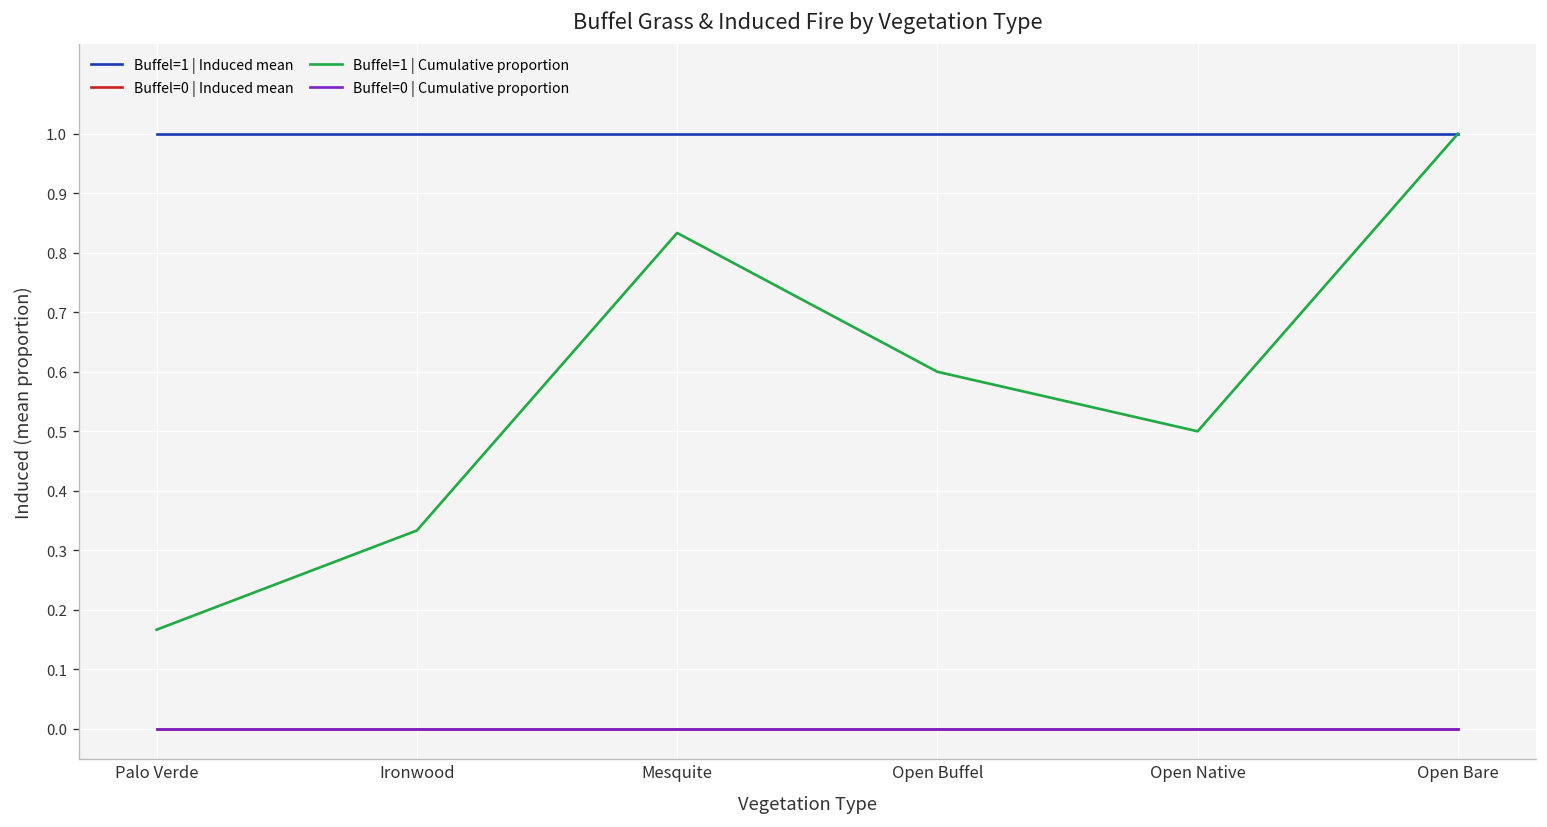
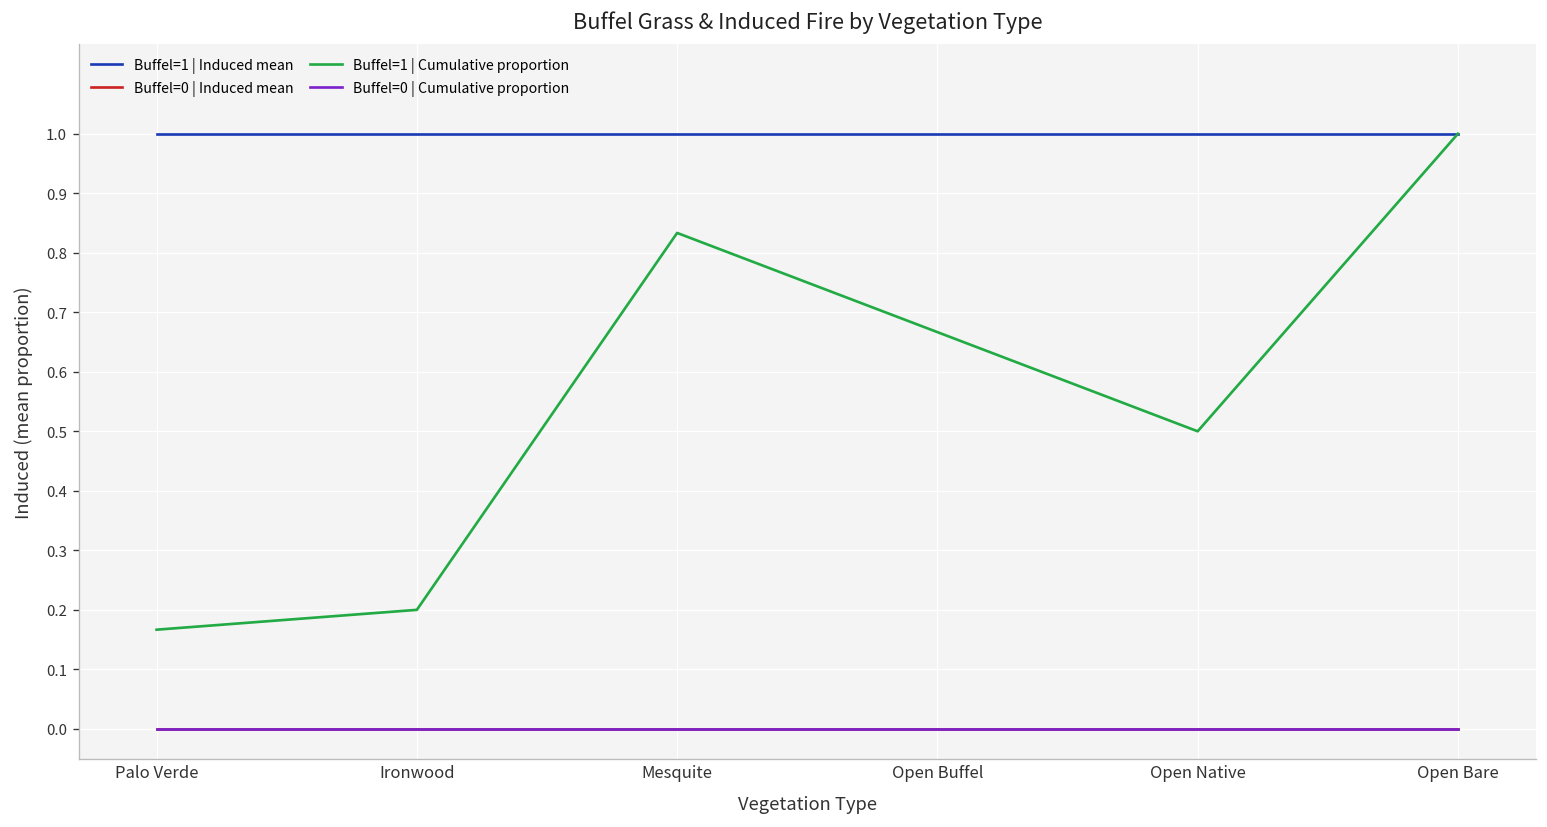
Buffel=1 | Cumulative proportion, Ironwood: 0.33 -> 0.20
Buffel=1 | Cumulative proportion, Open Buffel: 0.60 -> 0.67
